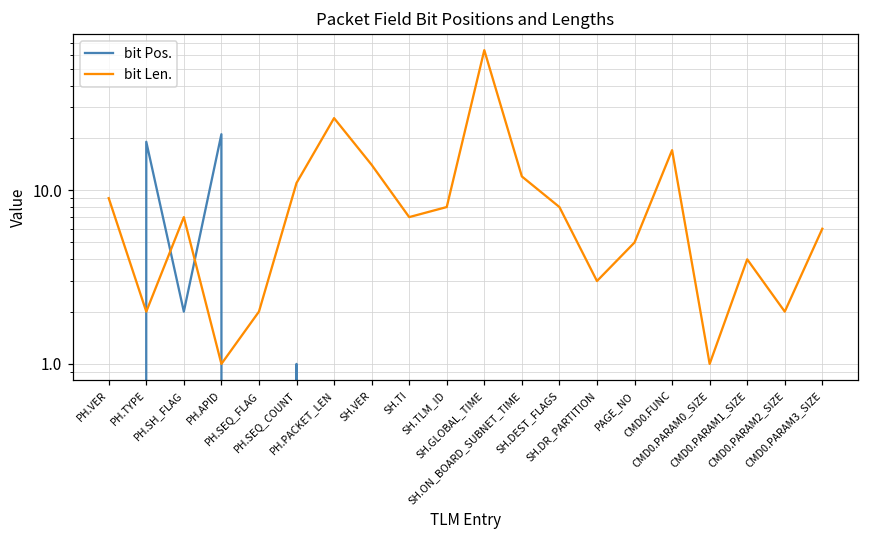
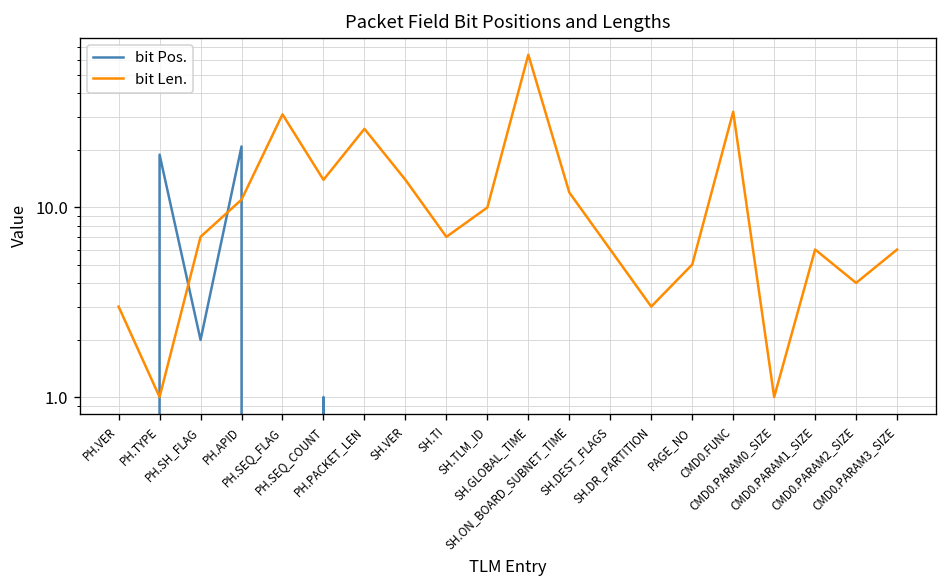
bit Len., PH.VER: 9 -> 3
bit Len., PH.TYPE: 2 -> 1
bit Len., PH.APID: 1 -> 11
bit Len., PH.SEQ_FLAG: 2 -> 31
bit Len., PH.SEQ_COUNT: 11 -> 14
bit Len., SH.TLM_ID: 8 -> 10
bit Len., SH.DEST_FLAGS: 8 -> 6
bit Len., CMD0.FUNC: 17 -> 32
bit Len., CMD0.PARAM1_SIZE: 4 -> 6
bit Len., CMD0.PARAM2_SIZE: 2 -> 4
